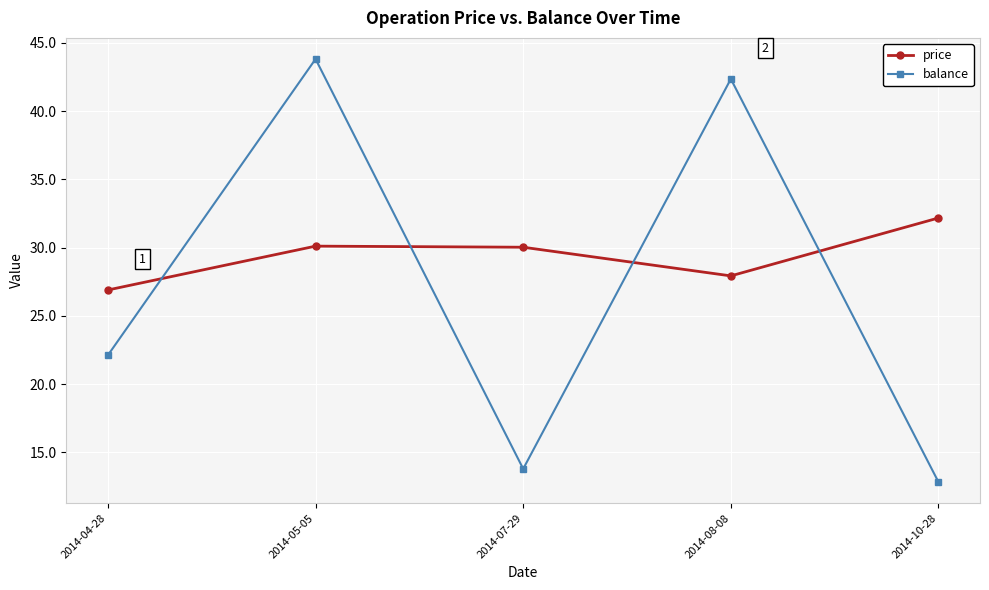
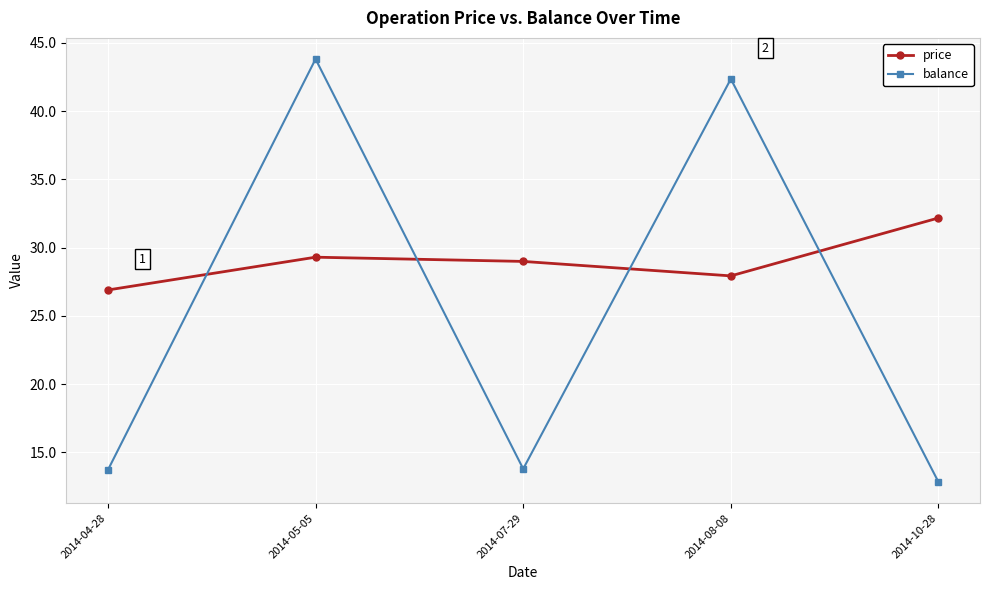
balance, 2014-04-28: 22.1 -> 13.7
price, 2014-05-05: 30.1 -> 29.3
price, 2014-07-29: 30.0 -> 29.0
